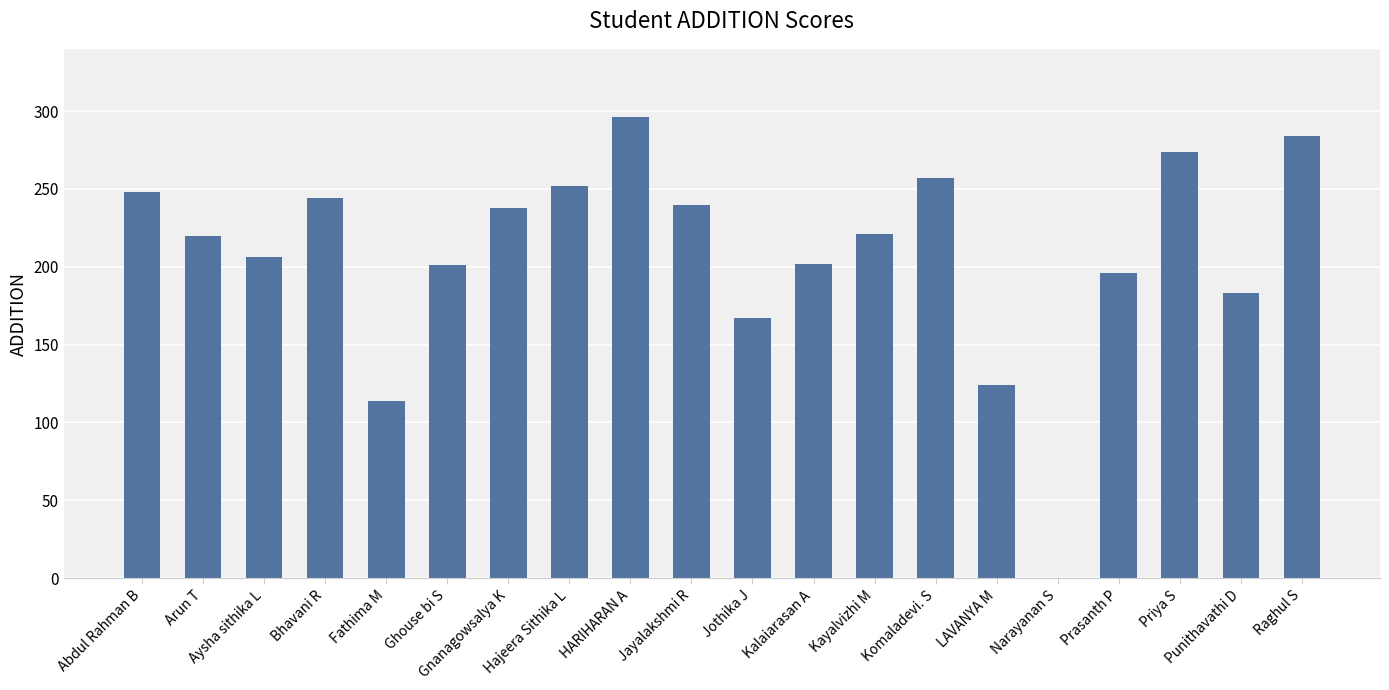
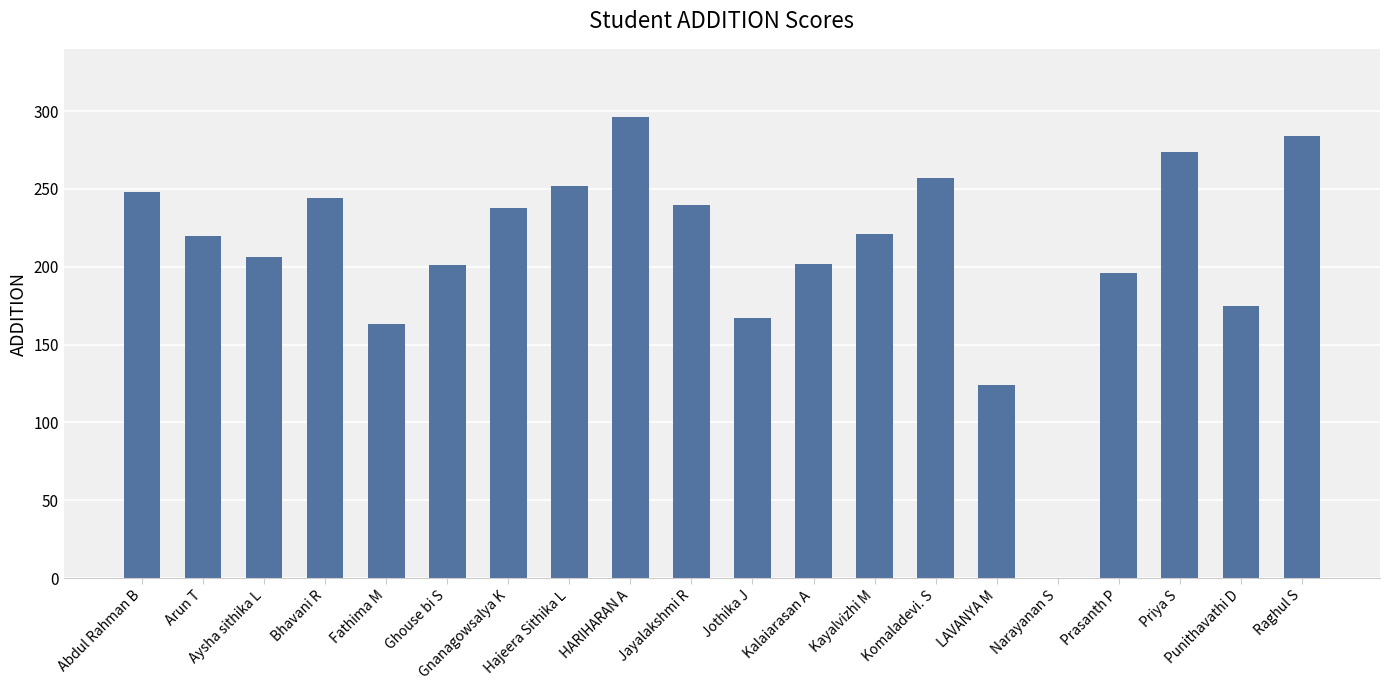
Fathima M: 114 -> 163
Punithavathi D: 183 -> 175
